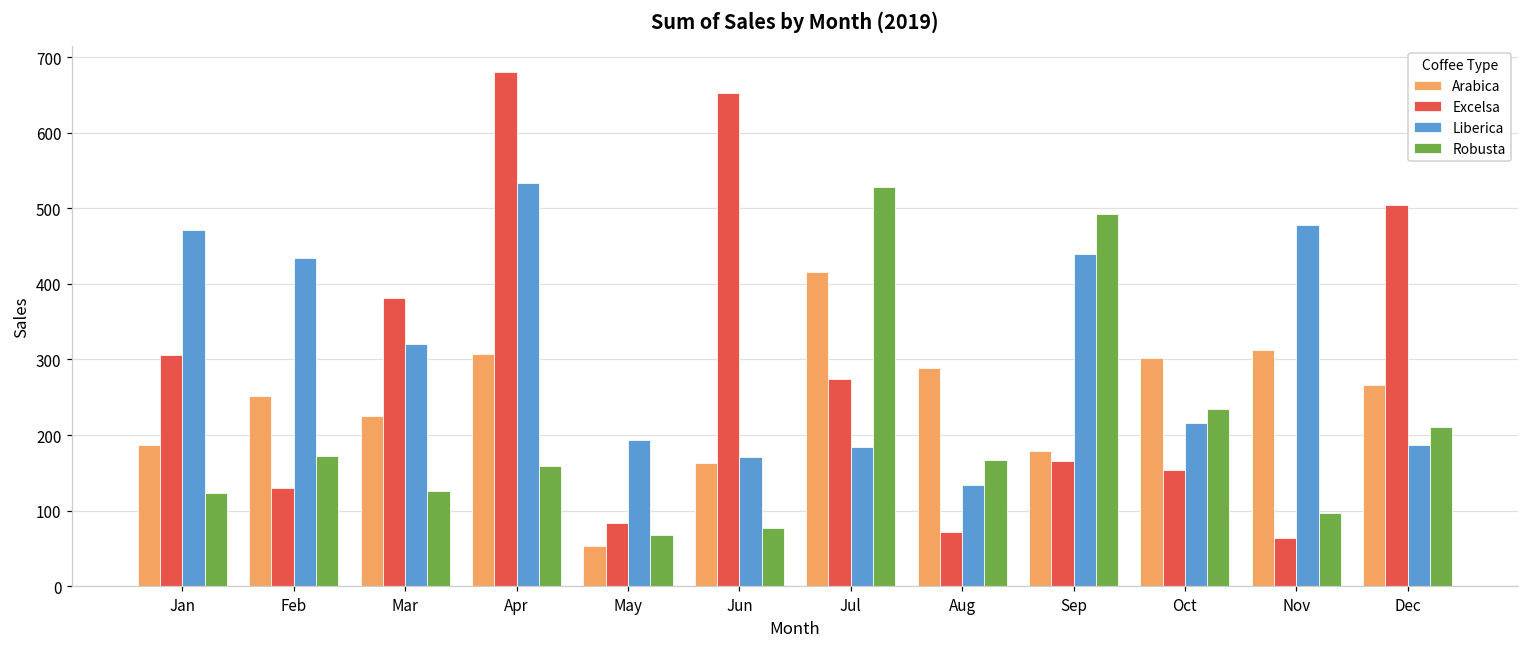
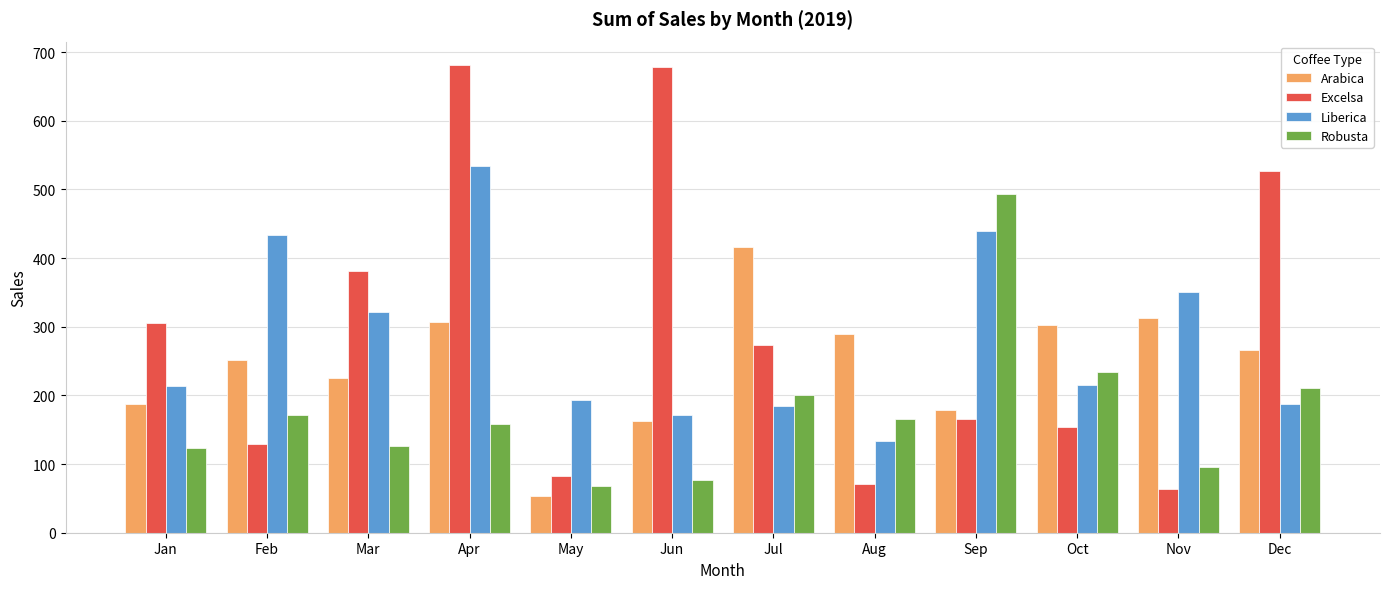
Liberica, Jan: 470 -> 210
Excelsa, Jun: 650 -> 680
Robusta, Jul: 530 -> 200
Liberica, Nov: 480 -> 350
Excelsa, Dec: 500 -> 530
